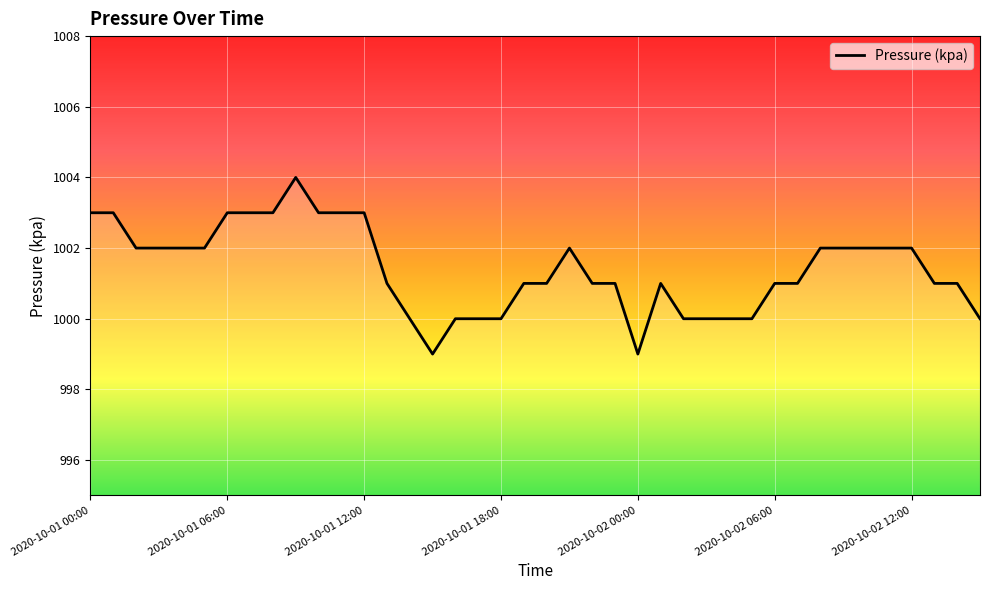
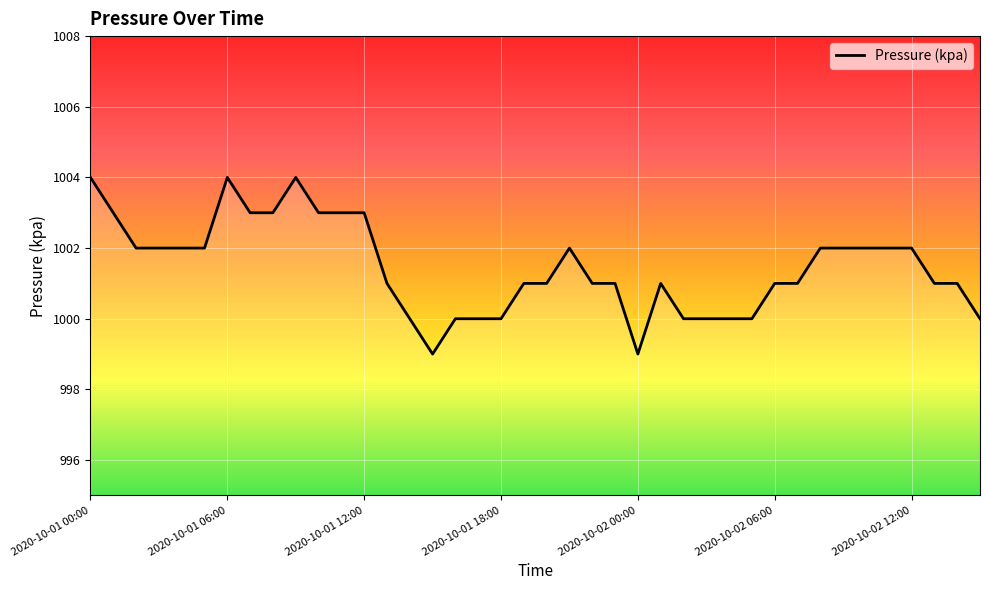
2020-10-01 00:00: 1003 -> 1004
2020-10-01 06:00: 1003 -> 1004
